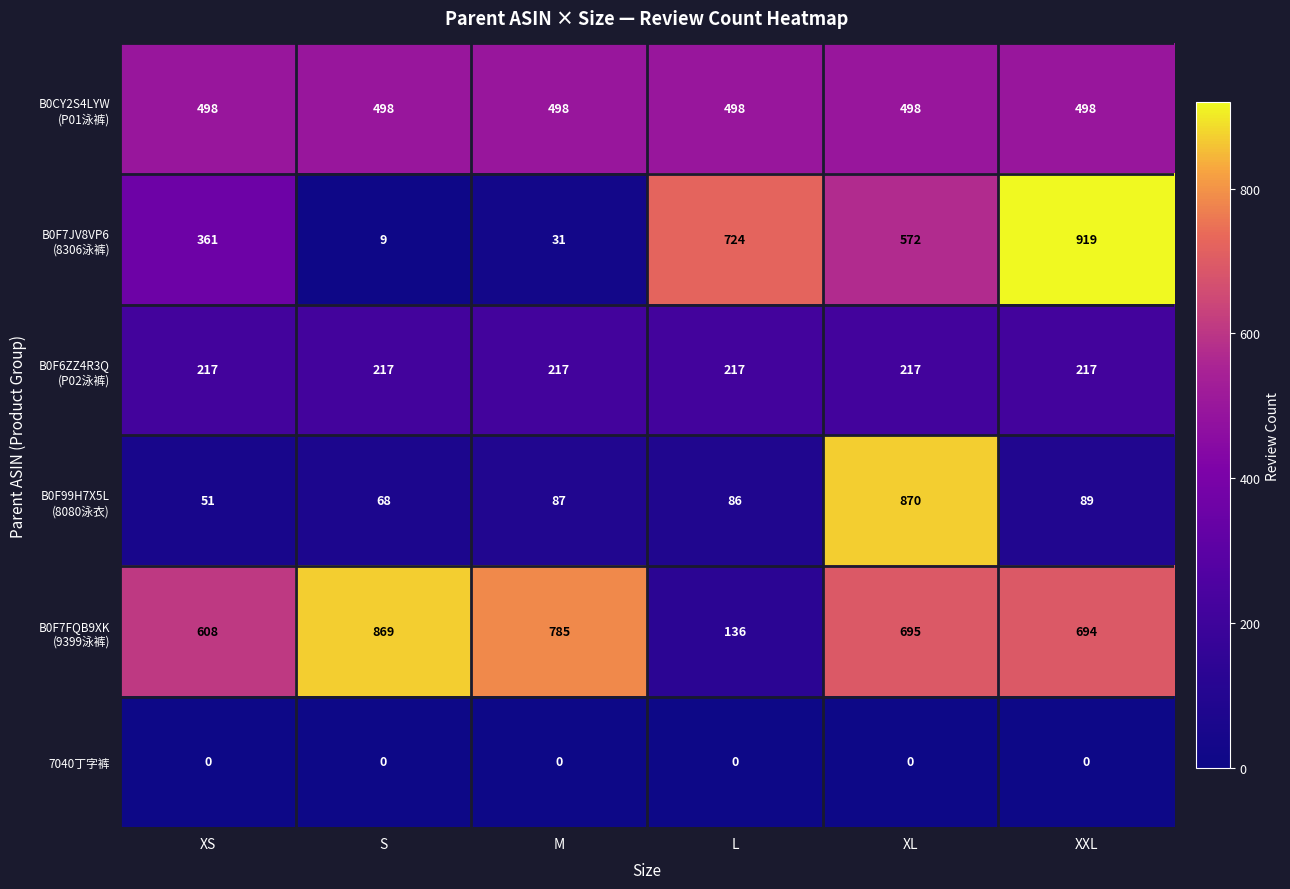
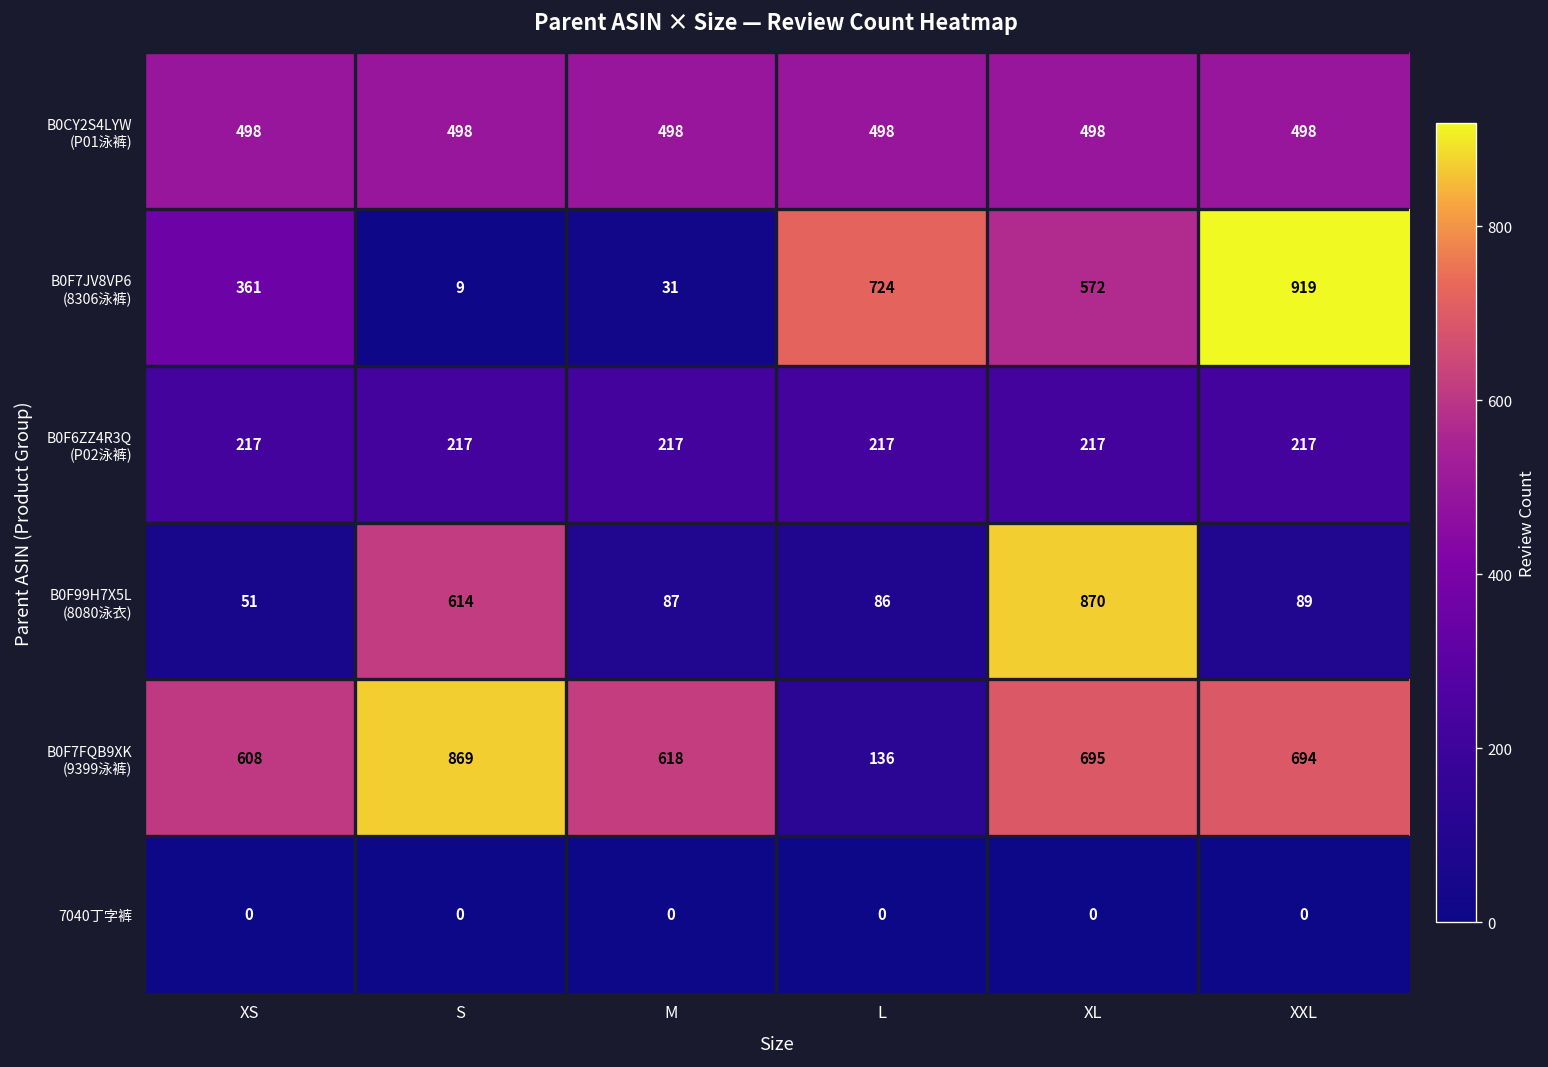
B0F99H7X5L (8080泳衣), S: 68 -> 614
B0F7FQB9XK (9399泳裤), M: 785 -> 618
